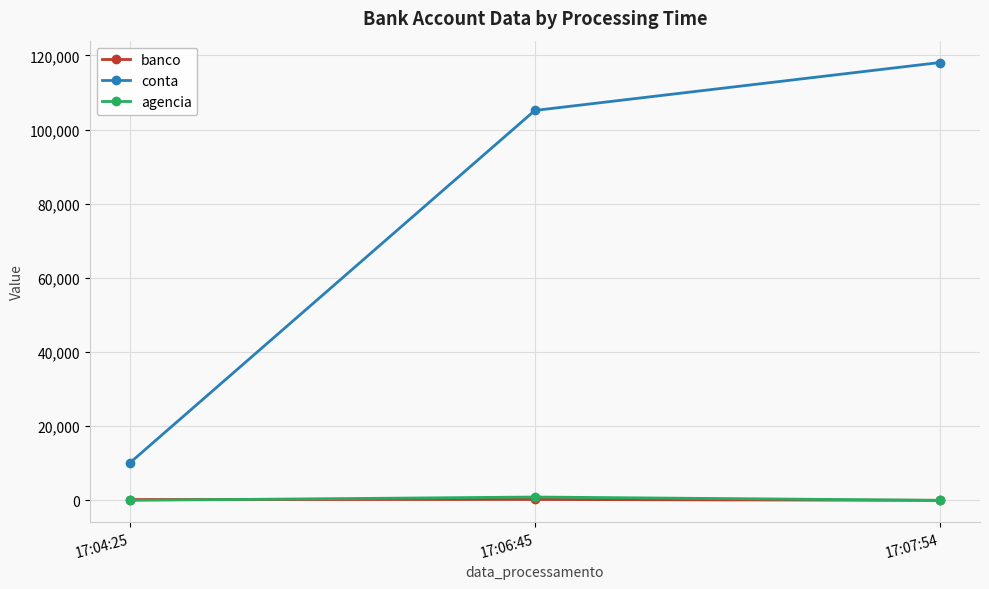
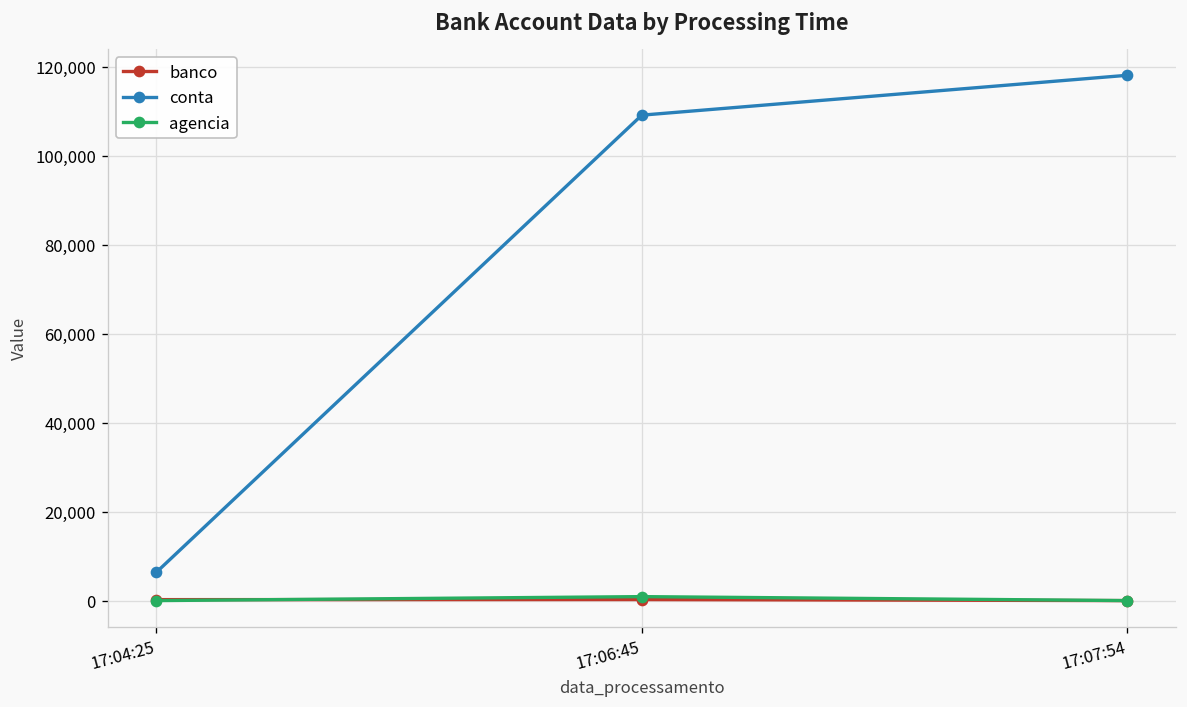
conta, 17:04:25: 10,000 -> 6,000
conta, 17:06:45: 105,000 -> 109,000
